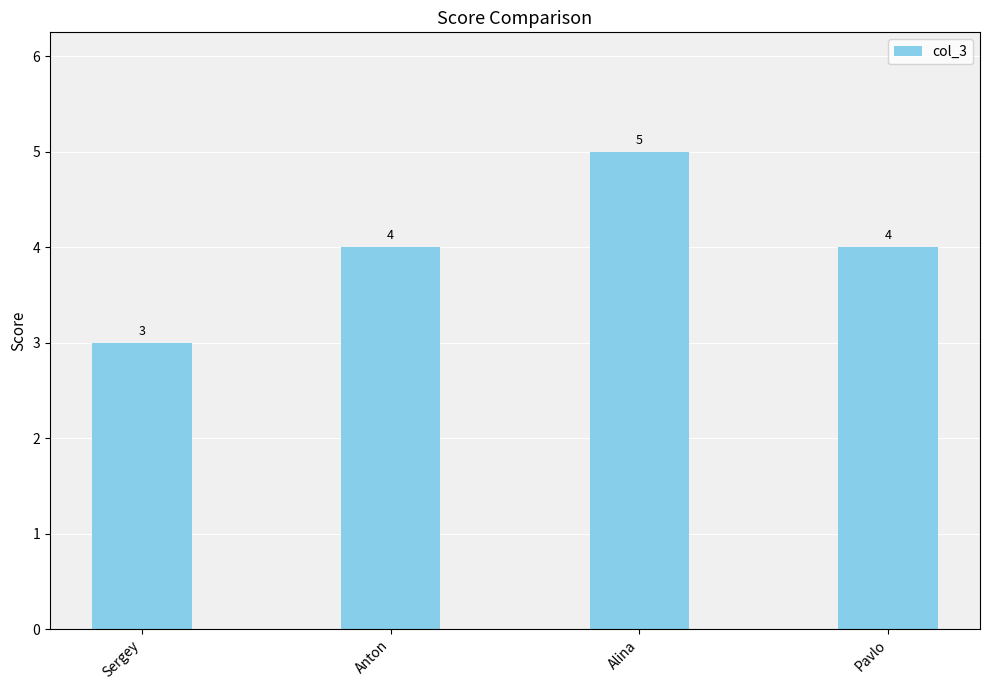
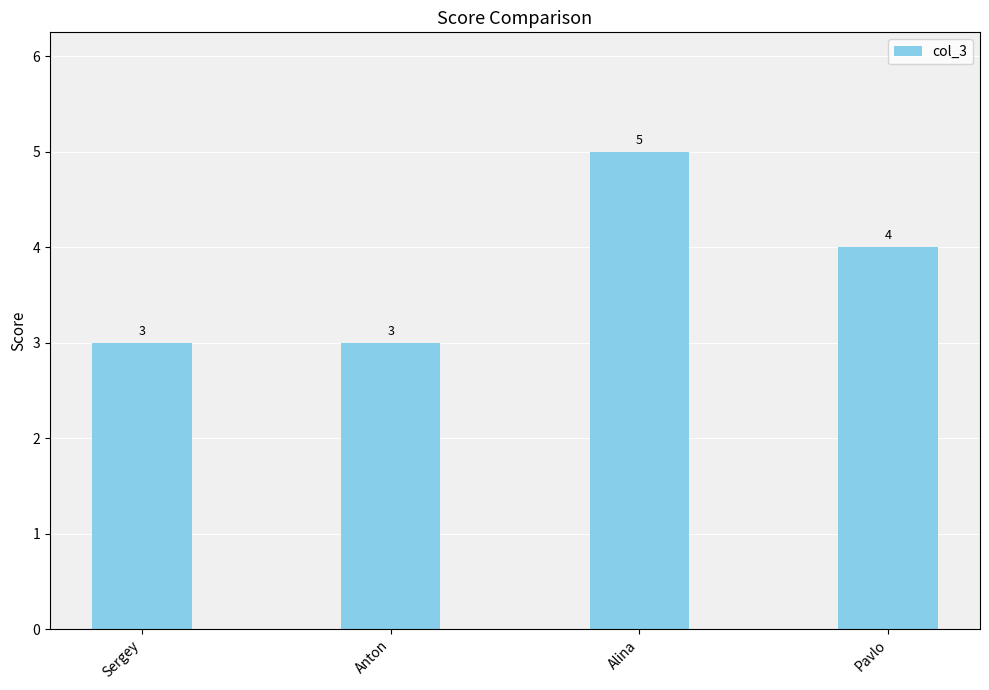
Anton: 4 -> 3
